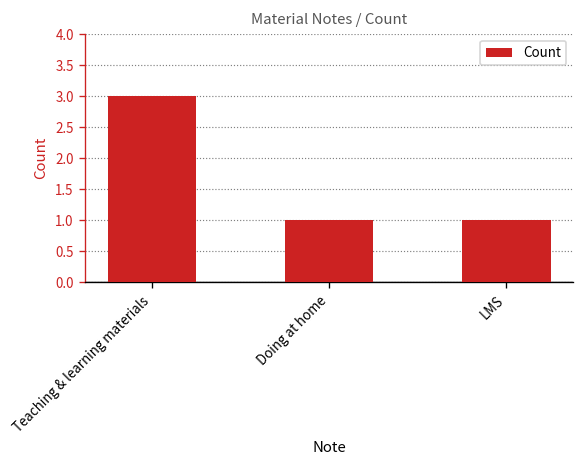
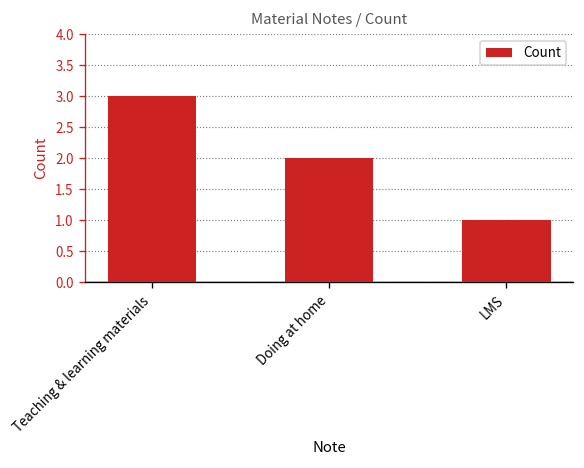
Doing at home: 1 -> 2
